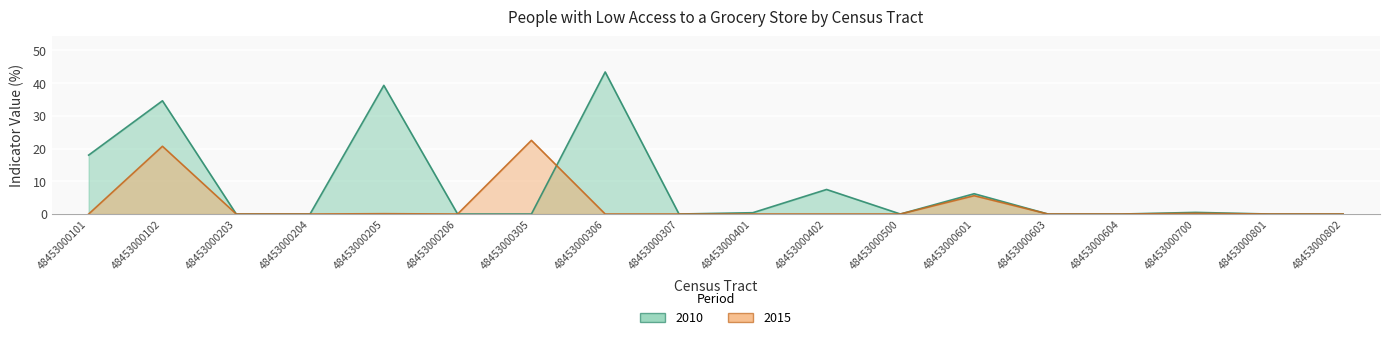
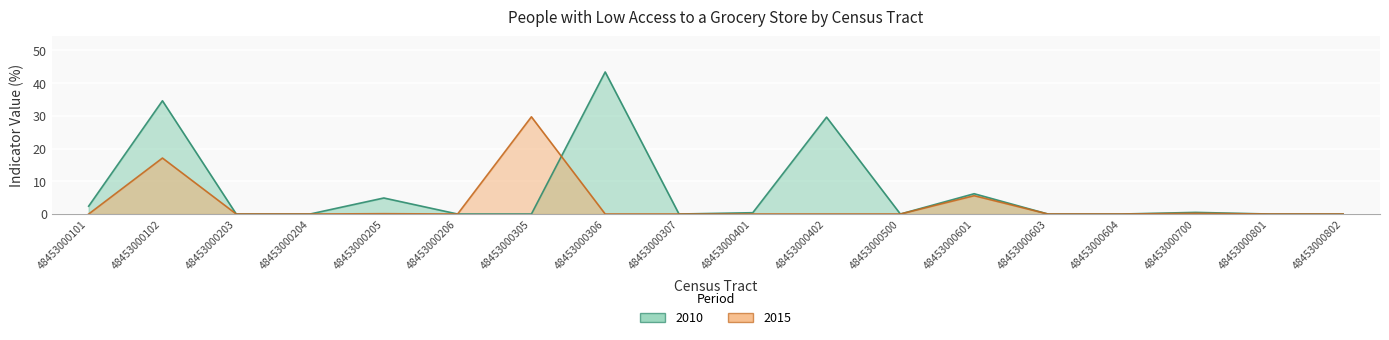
2010, 48453000101: 18 -> 2
2015, 48453000102: 21 -> 17
2010, 48453000205: 39 -> 5
2015, 48453000305: 23 -> 30
2010, 48453000402: 8 -> 30
